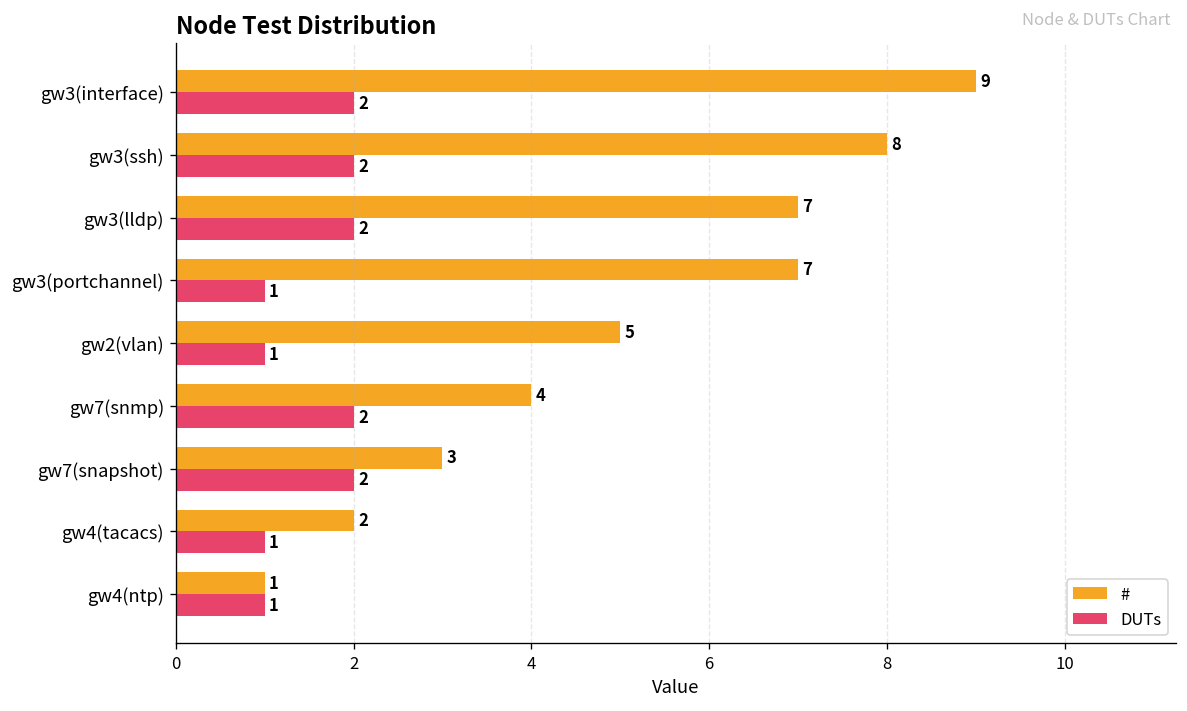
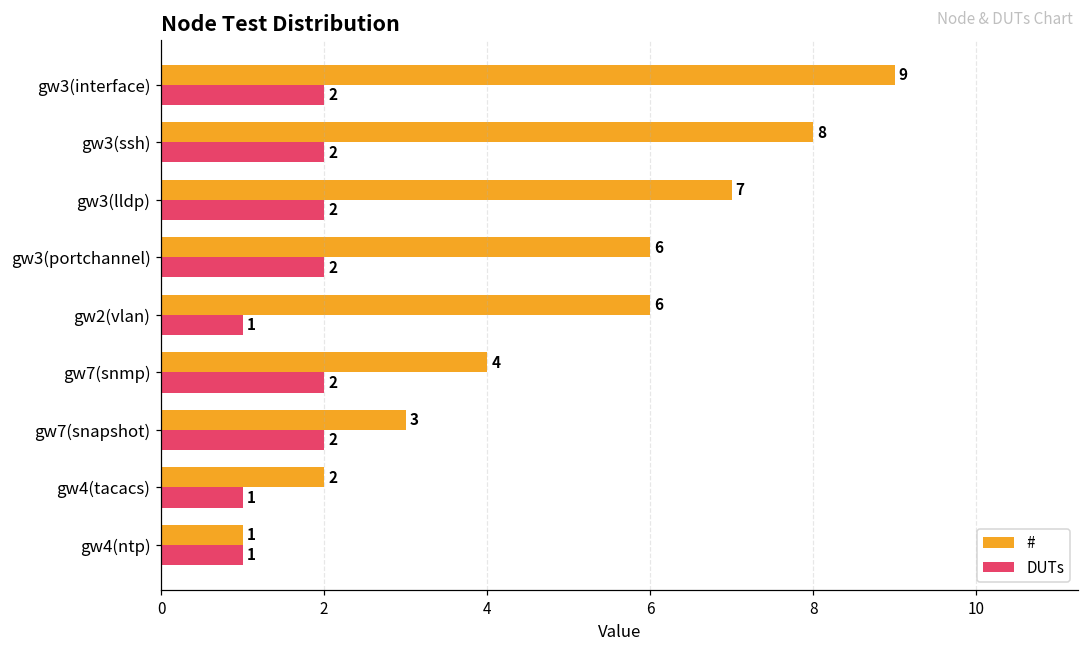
#, gw3(portchannel): 7 -> 6
DUTs, gw3(portchannel): 1 -> 2
#, gw2(vlan): 5 -> 6
